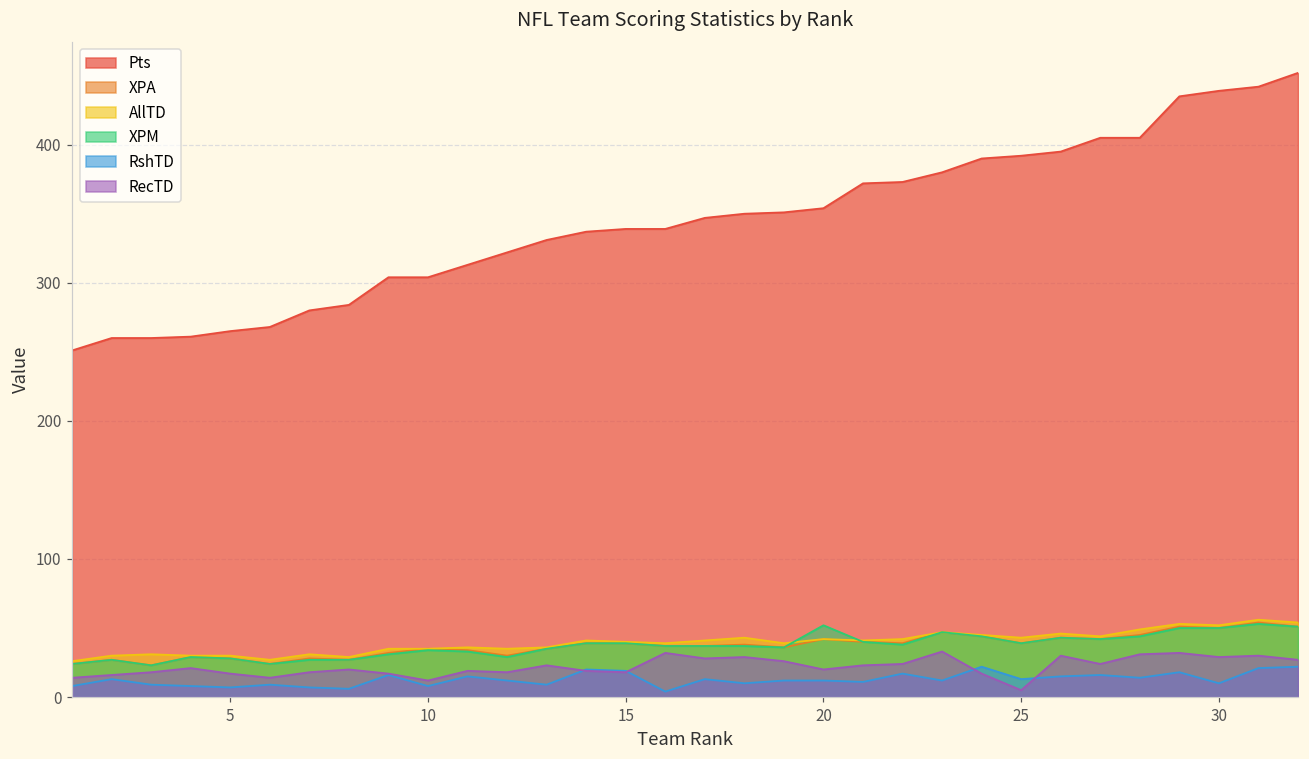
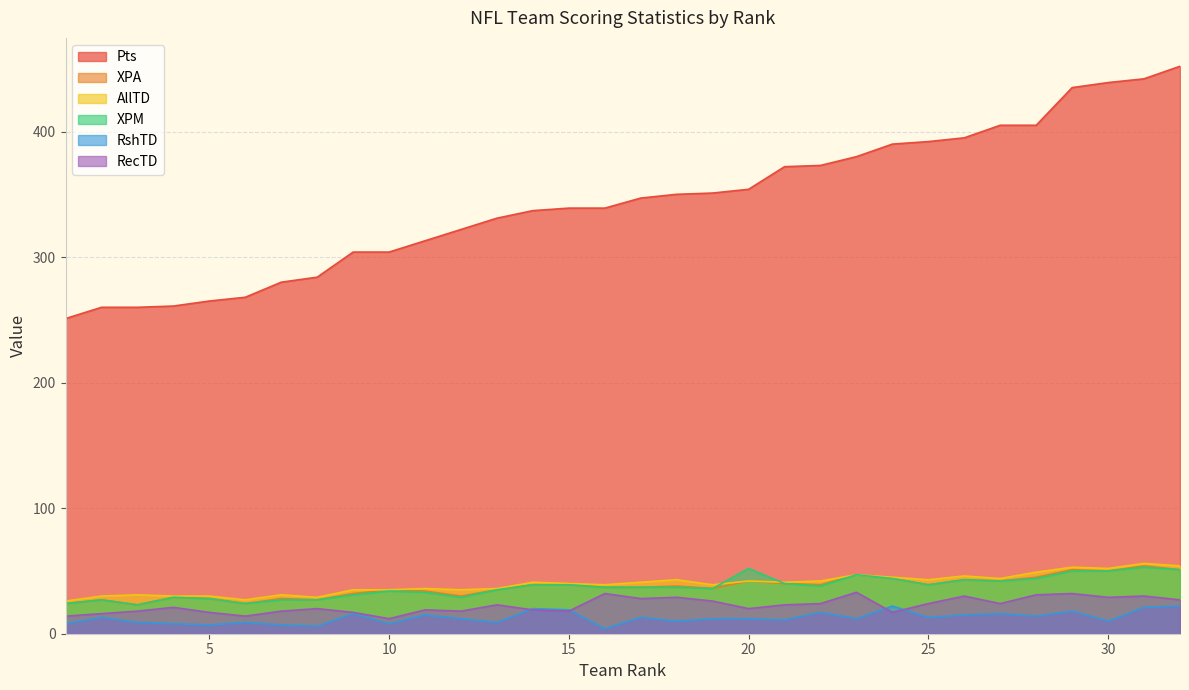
RecTD, 25: 5 -> 24
